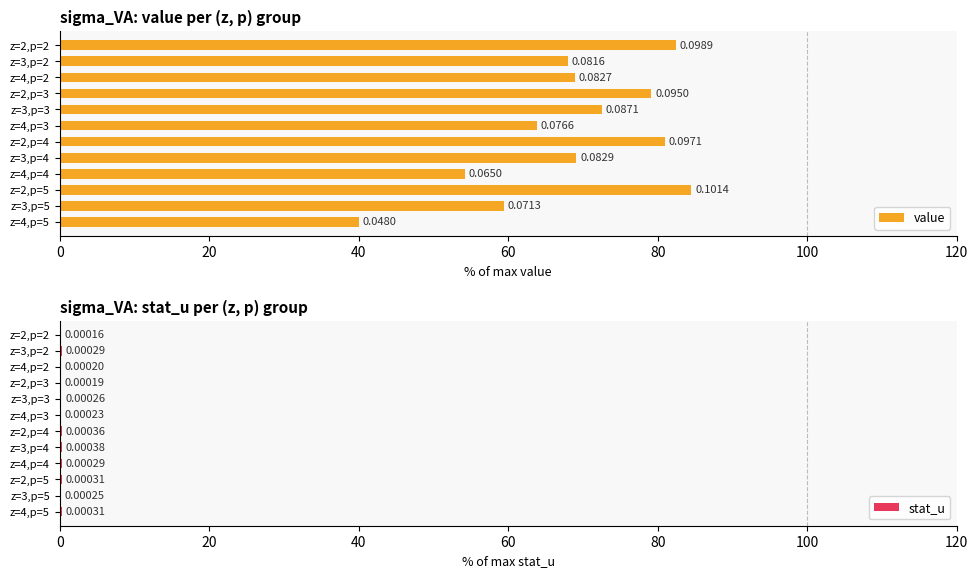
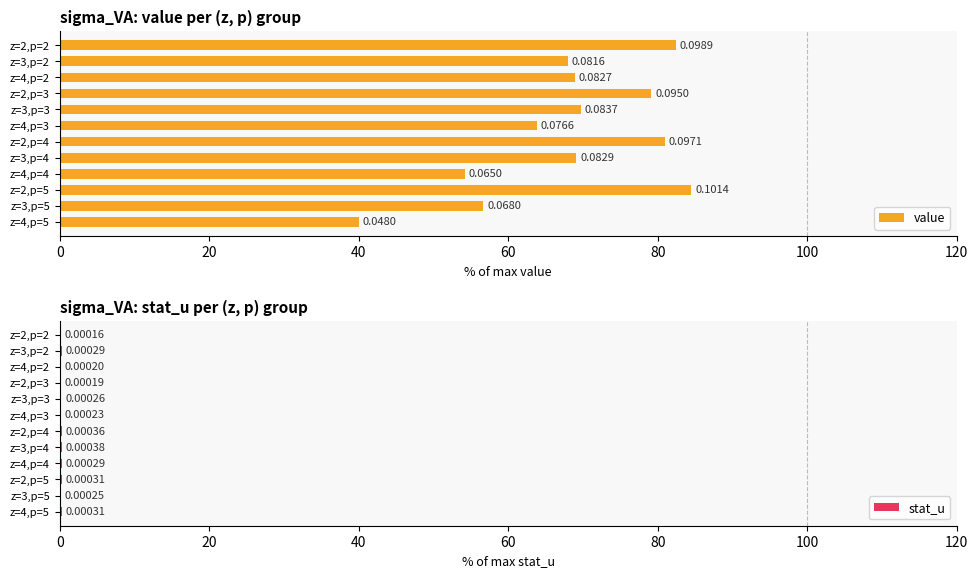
sigma_VA: value per (z, p) group, z=3,p=3: 0.0871 -> 0.0837
sigma_VA: value per (z, p) group, z=3,p=5: 0.0713 -> 0.0680
